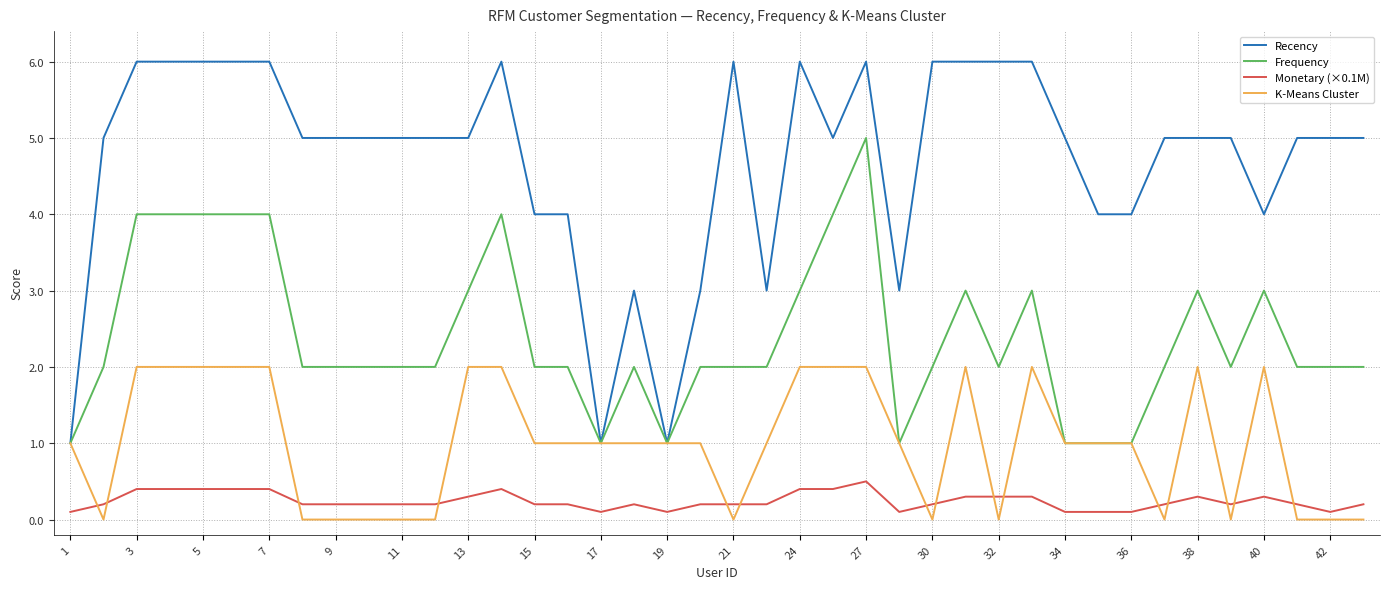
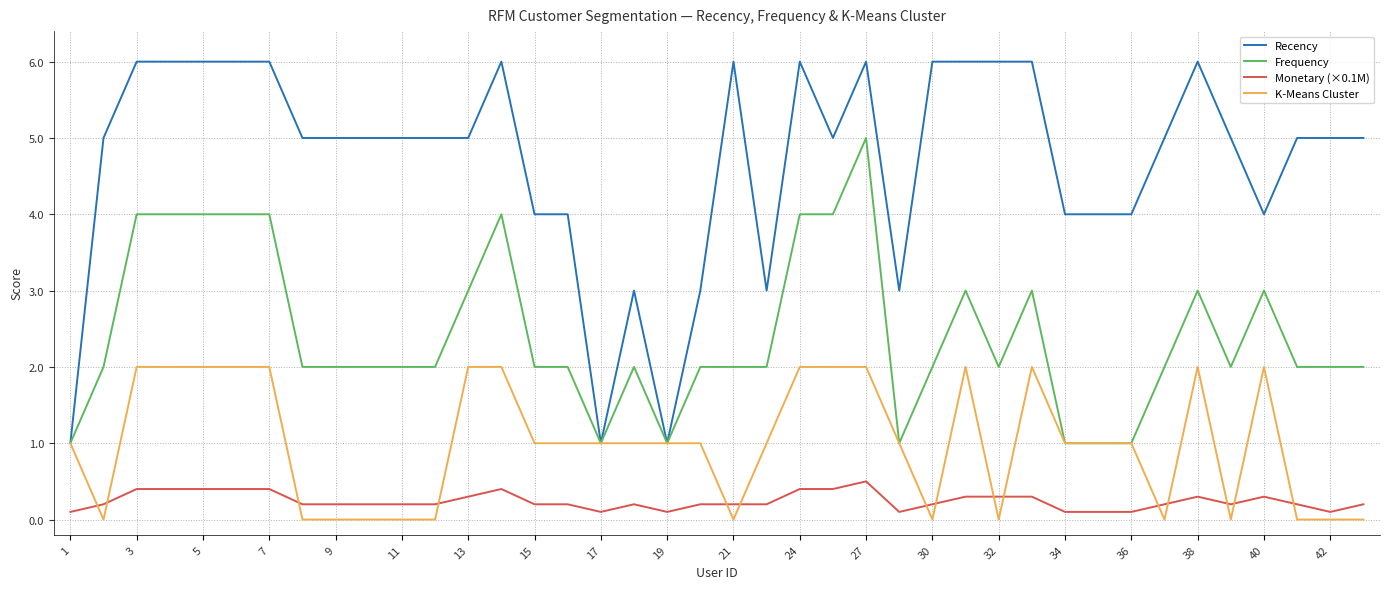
Frequency, 24: 3 -> 4
Recency, 34: 5 -> 4
Recency, 38: 5 -> 6
